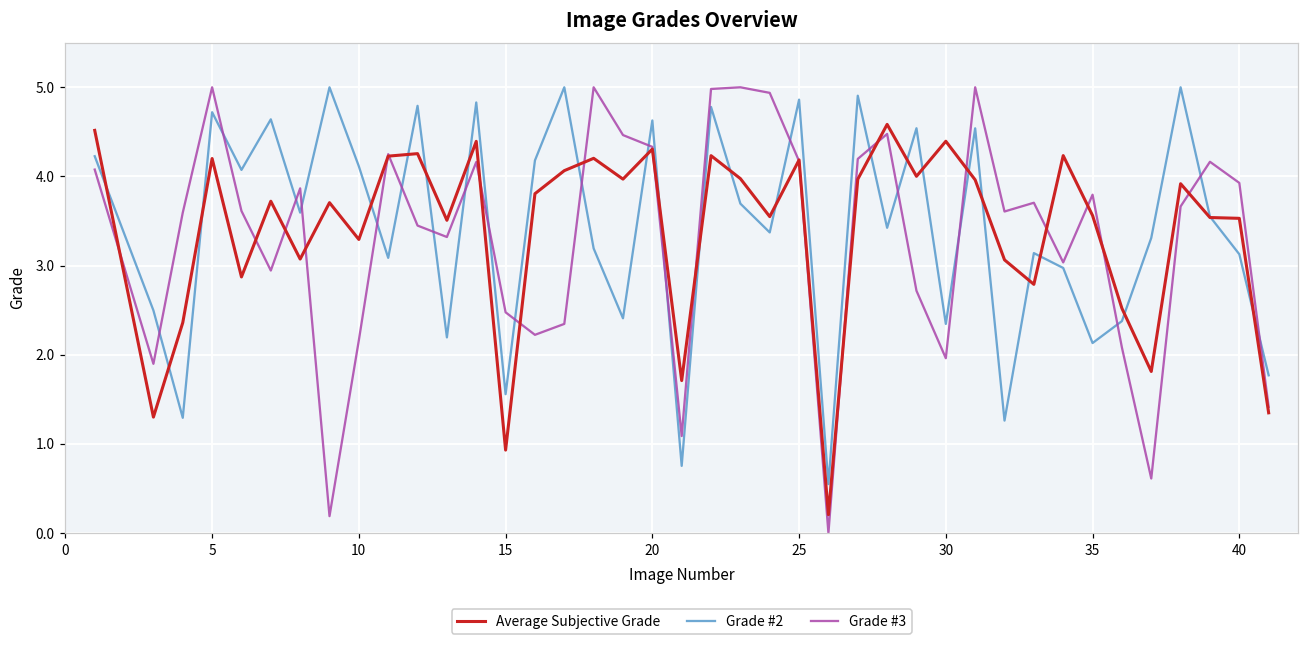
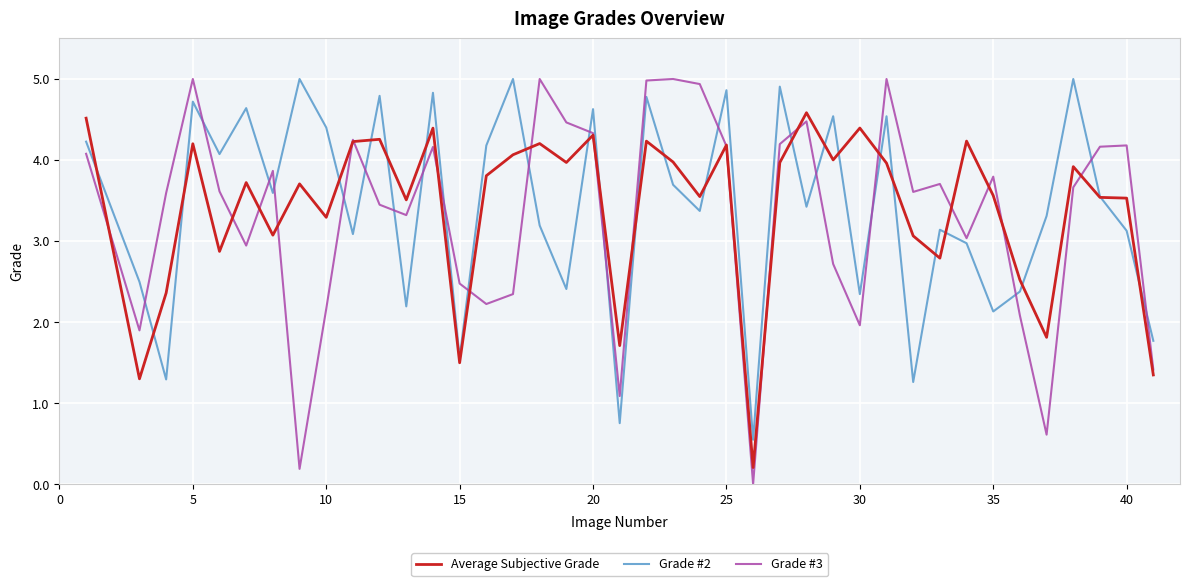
Grade #2, 10: 4.1 -> 4.4
Average Subjective Grade, 15: 0.9 -> 1.5
Grade #3, 40: 3.9 -> 4.2
